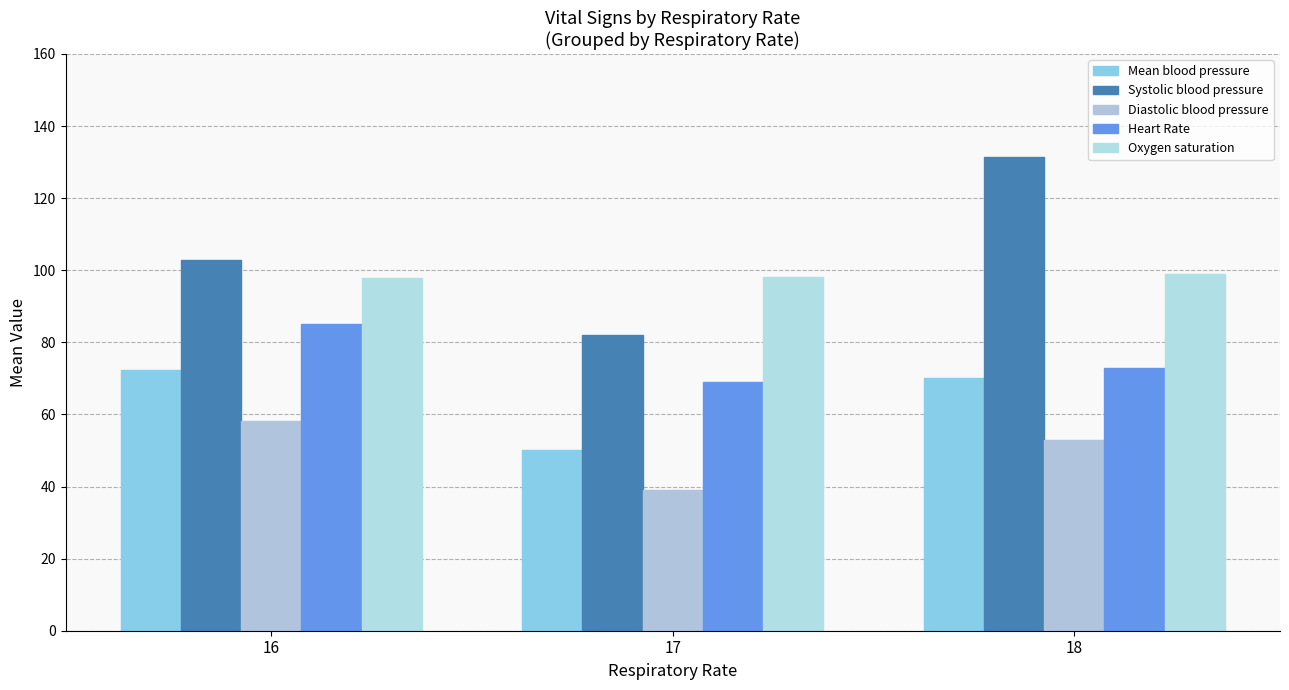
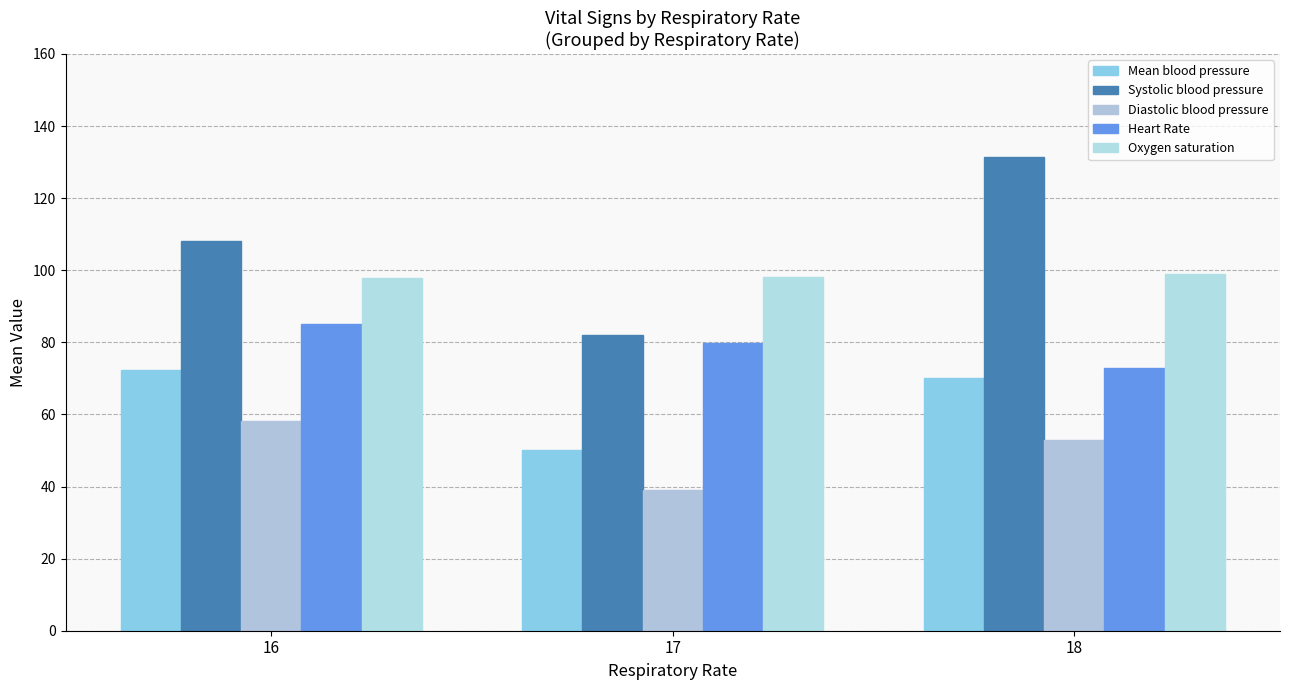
Systolic blood pressure, 16: 103 -> 108
Heart Rate, 17: 69 -> 80
